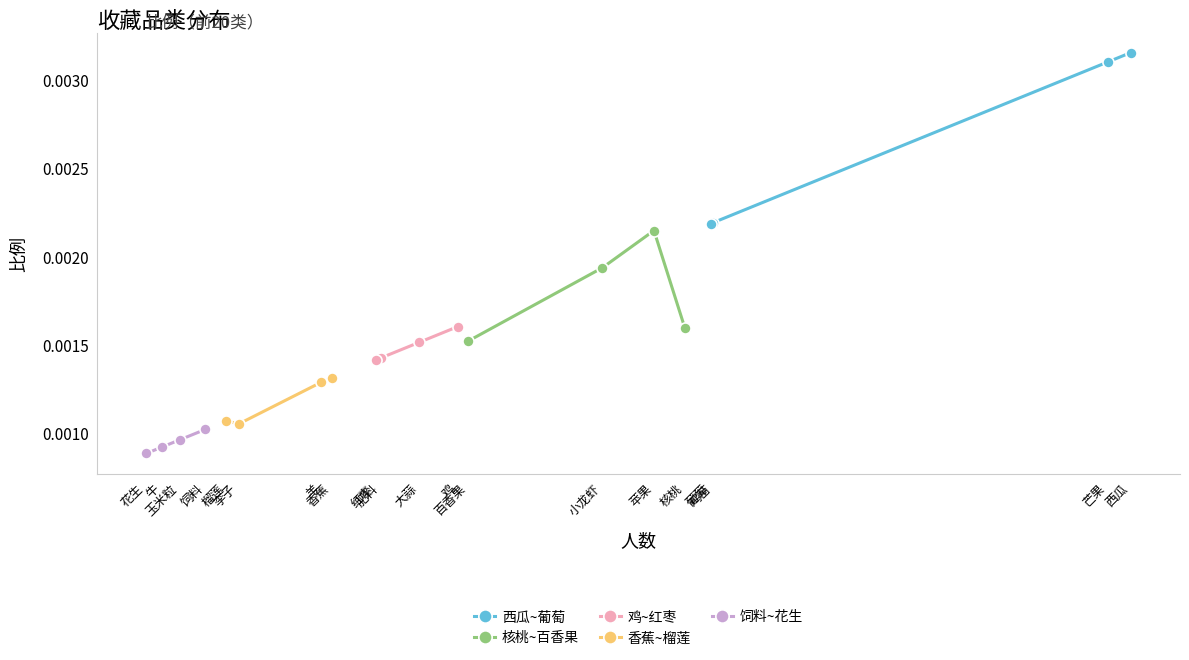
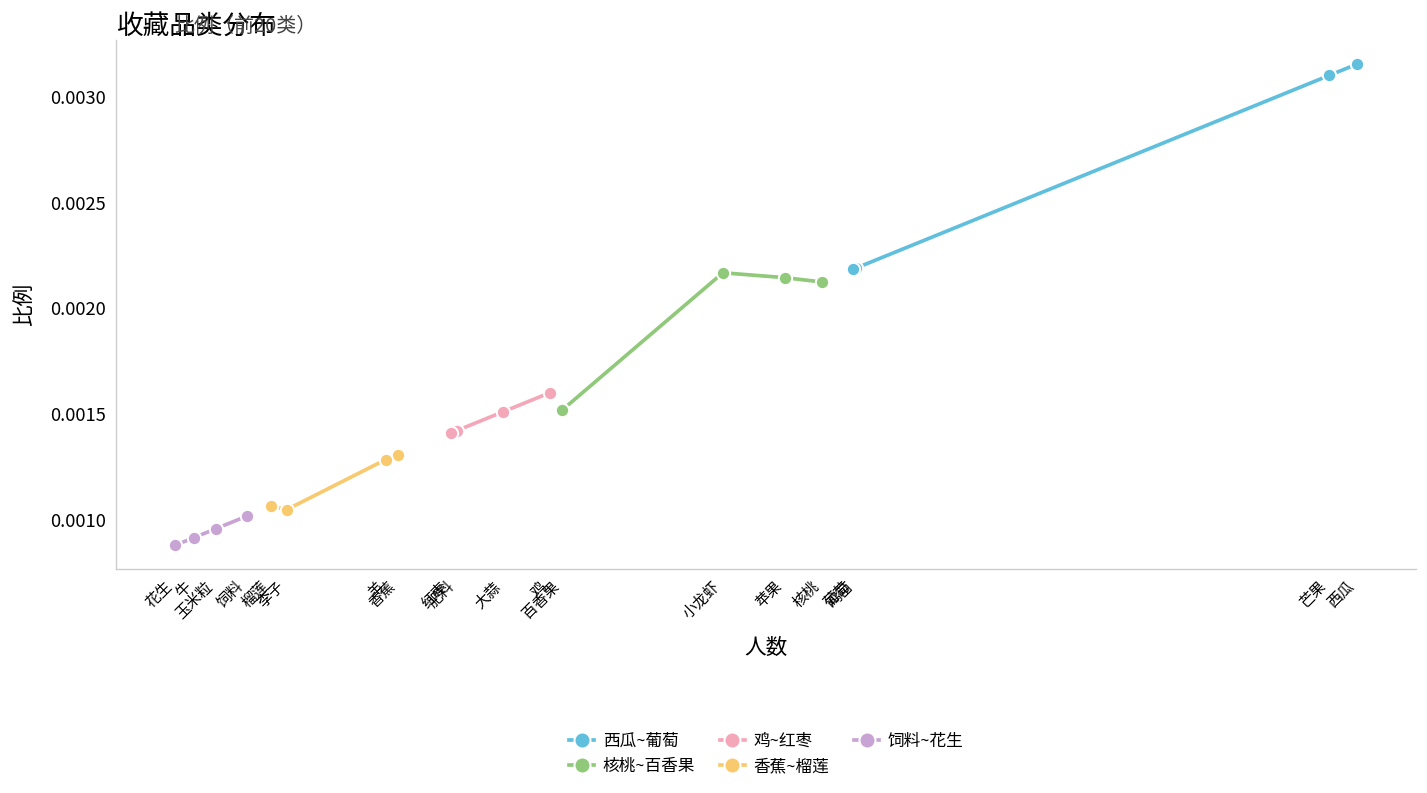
核桃~百香果, 小龙虾: 0.00193 -> 0.00217
核桃~百香果, 核桃: 0.00159 -> 0.00212
